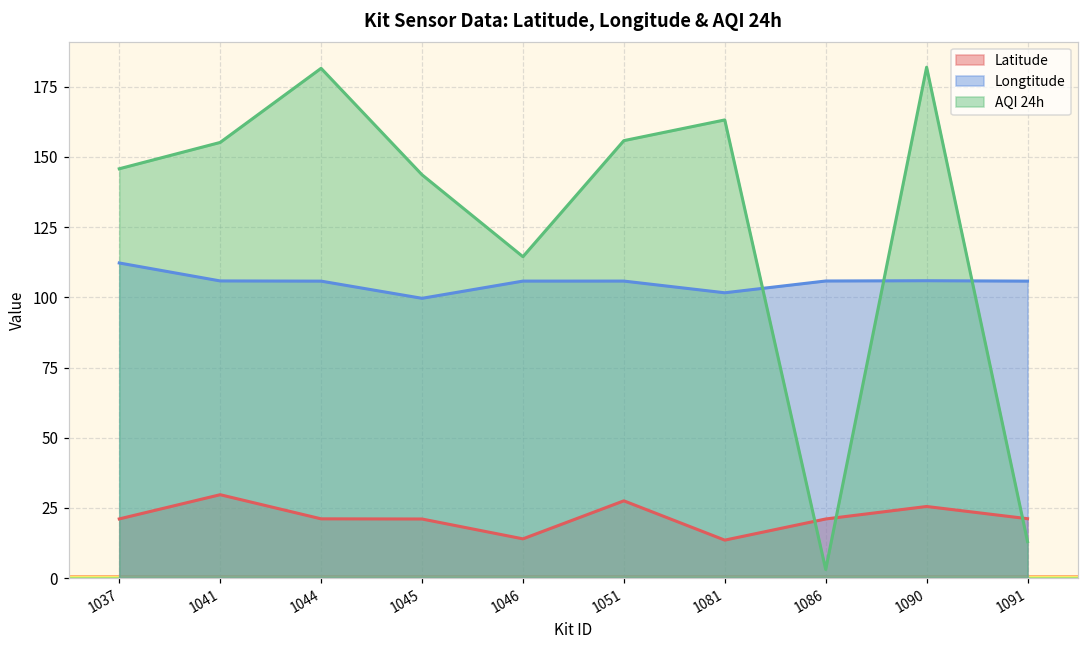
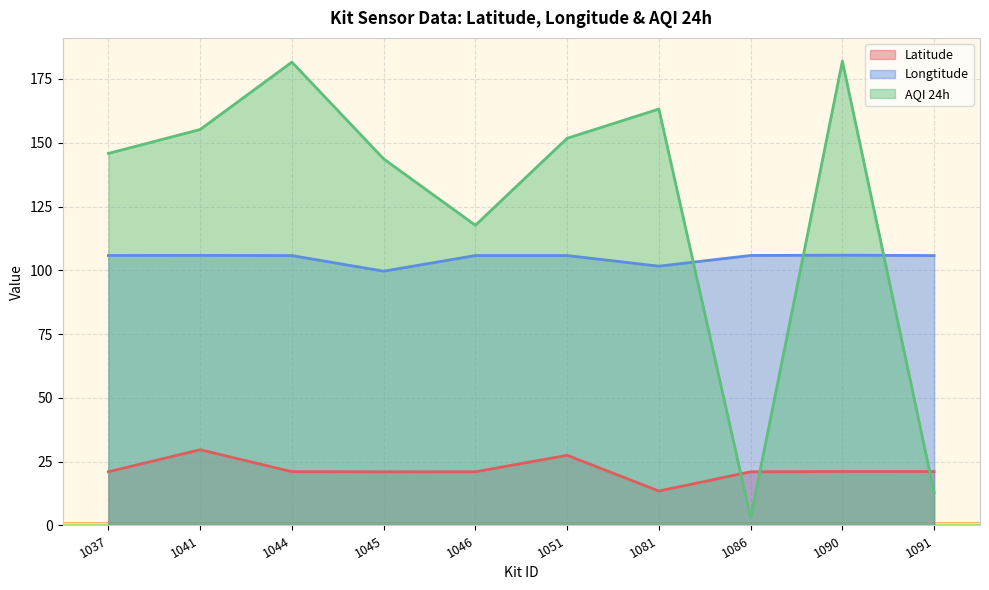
Longtitude, 1037: 112 -> 106
Latitude, 1046: 14 -> 21
AQI 24h, 1046: 114 -> 118
AQI 24h, 1051: 156 -> 152
Latitude, 1090: 25 -> 21
